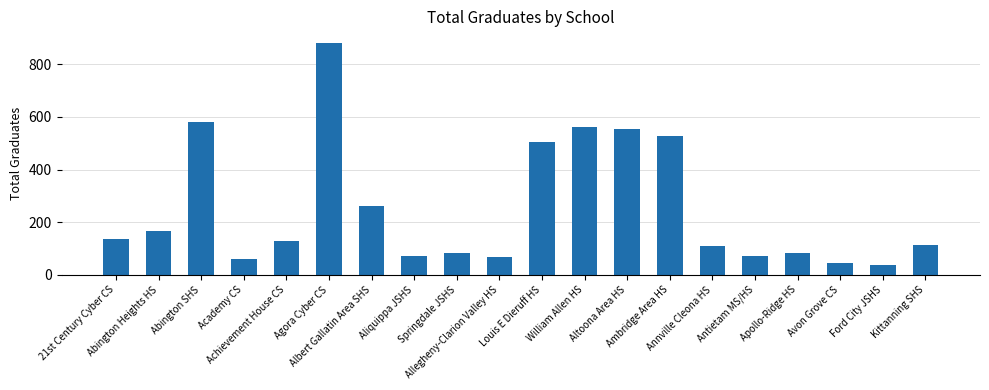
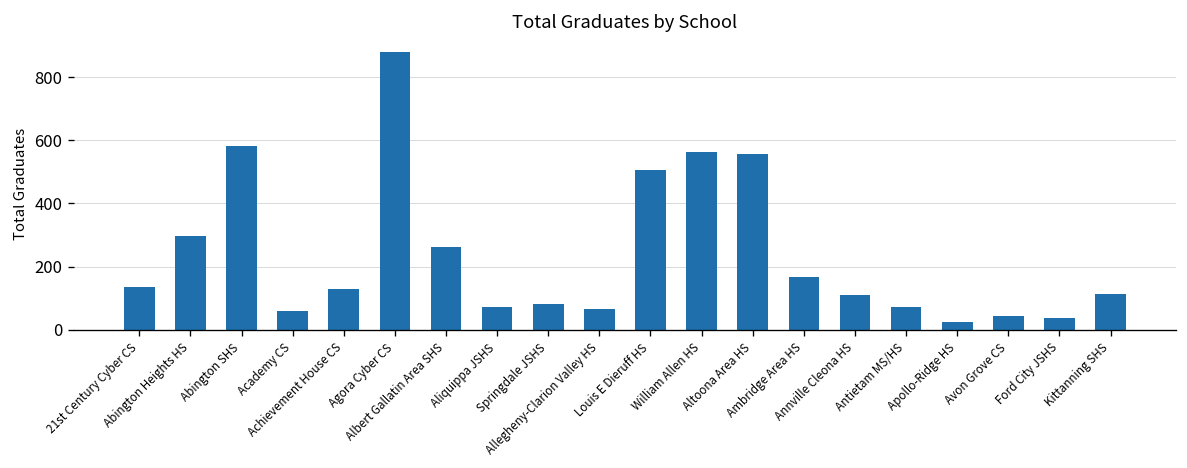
Abington Heights HS: 170 -> 300
Ambridge Area HS: 530 -> 170
Apollo-Ridge HS: 80 -> 30
